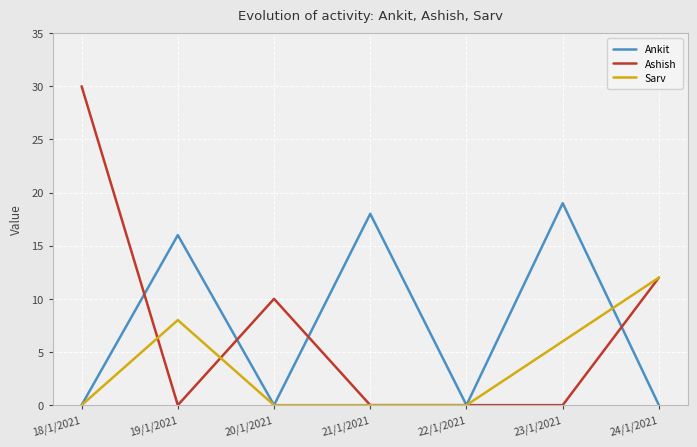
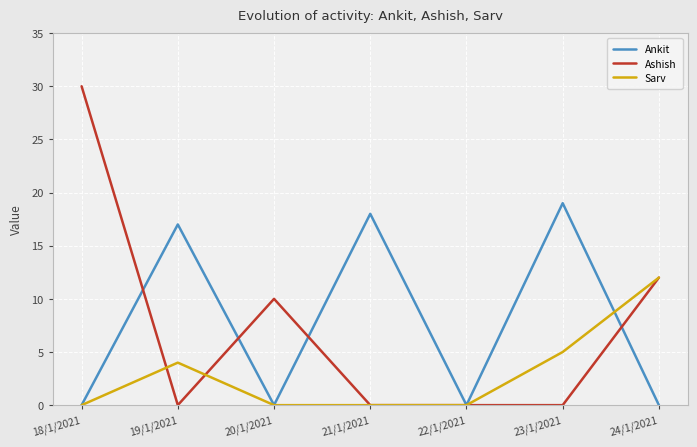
Ankit, 19/1/2021: 16 -> 17
Sarv, 19/1/2021: 8 -> 4
Sarv, 23/1/2021: 6 -> 5
